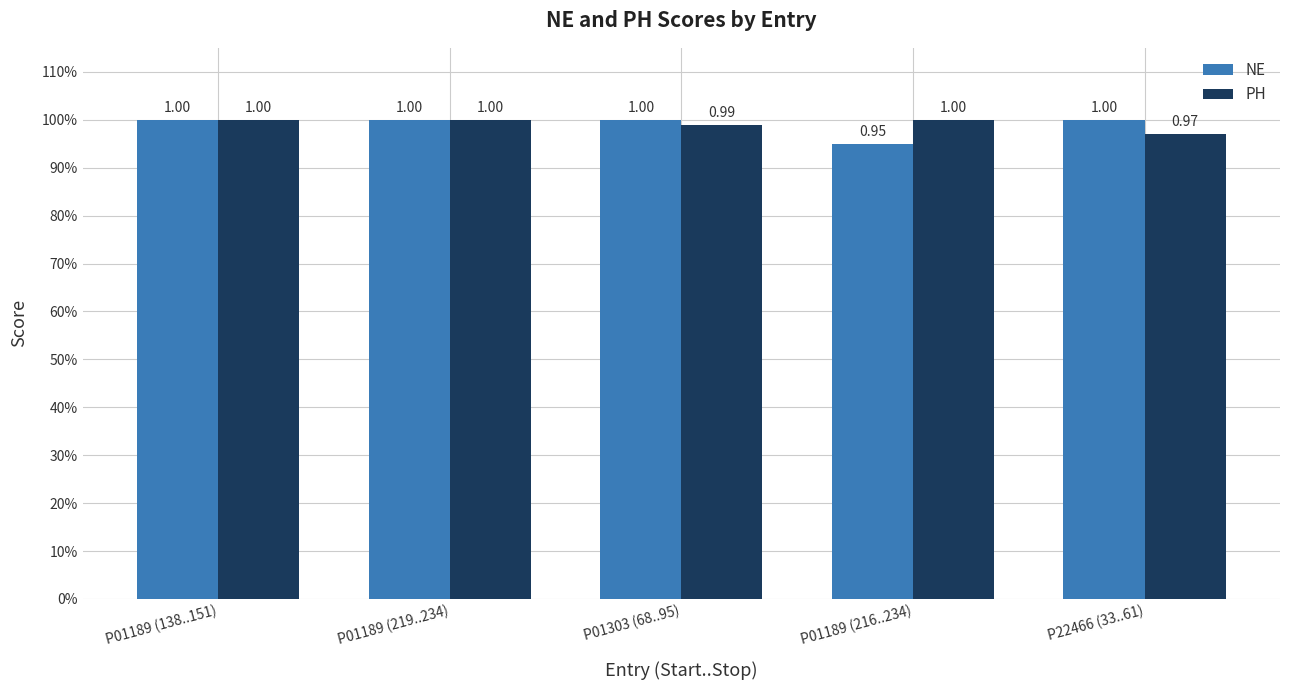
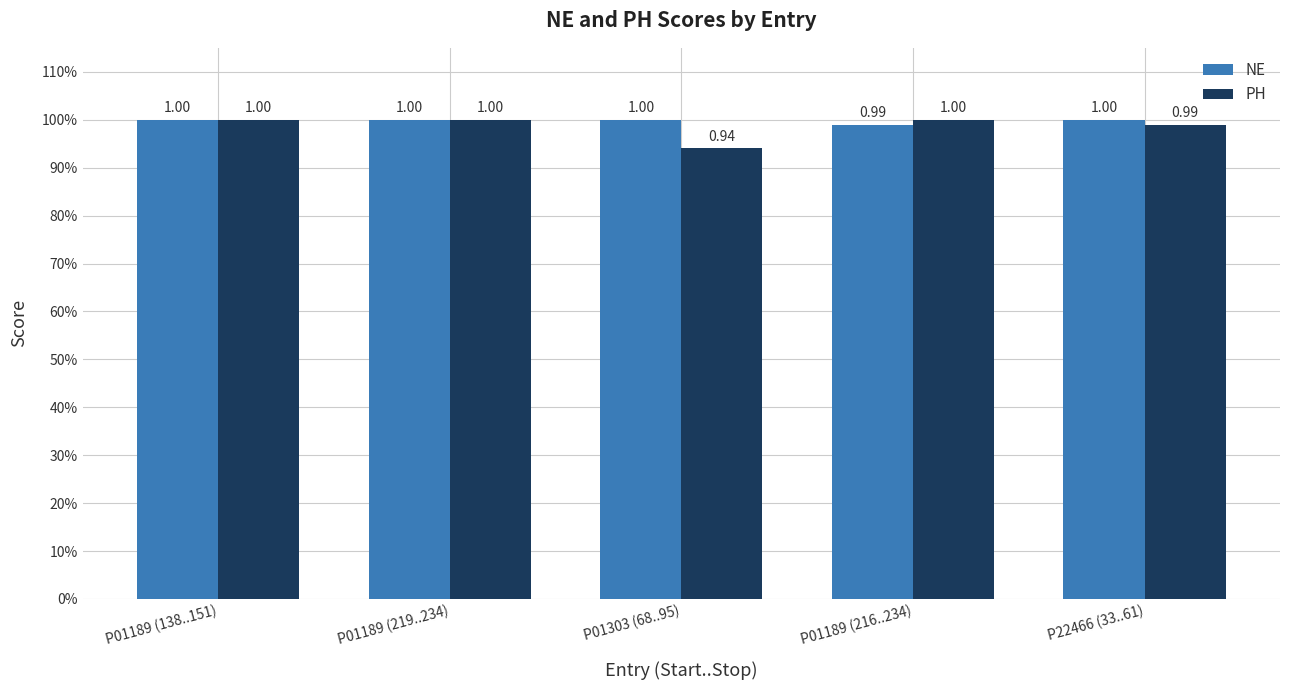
PH, P01303 (68..95): 0.99 -> 0.94
NE, P01189 (216..234): 0.95 -> 0.99
PH, P22466 (33..61): 0.97 -> 0.99
